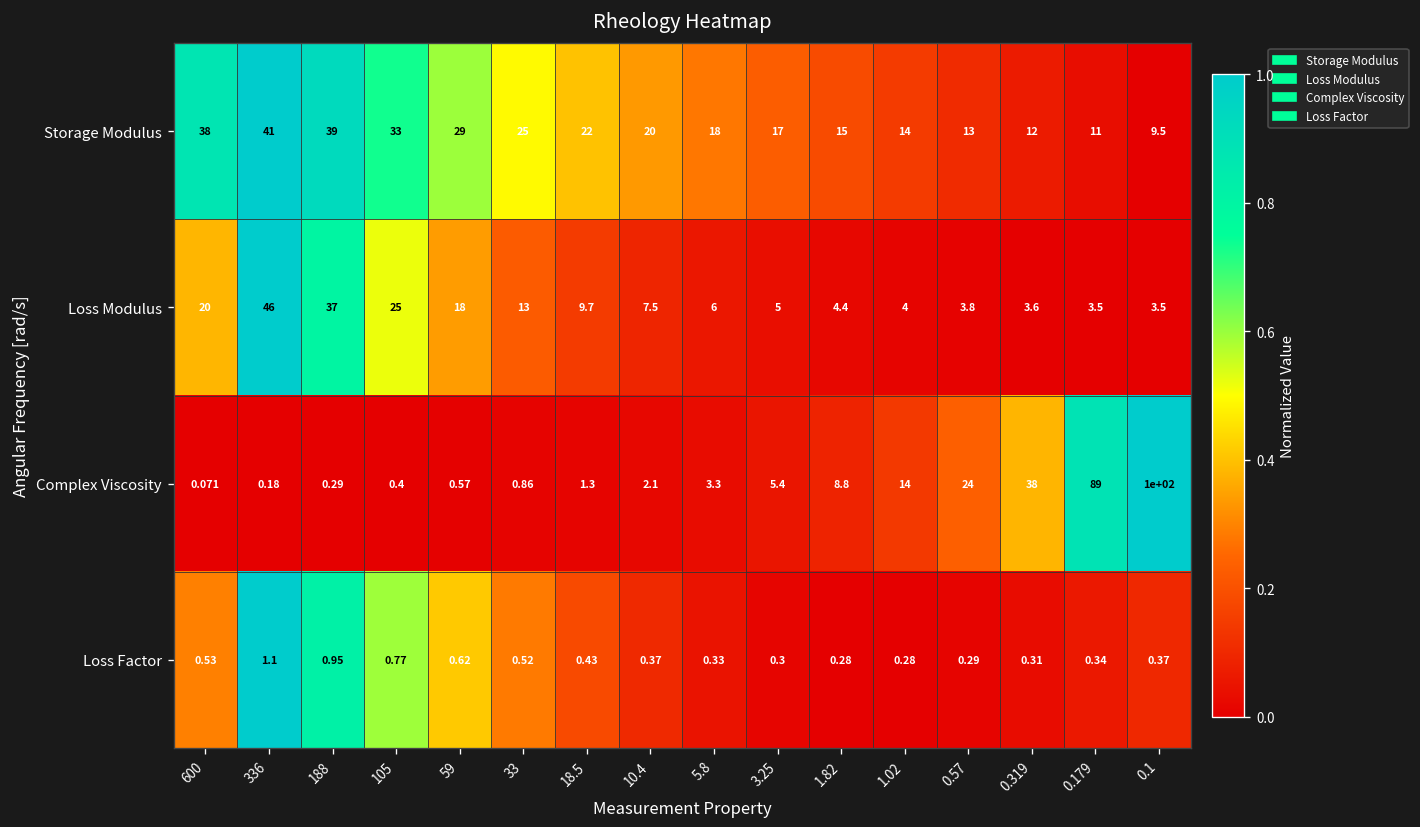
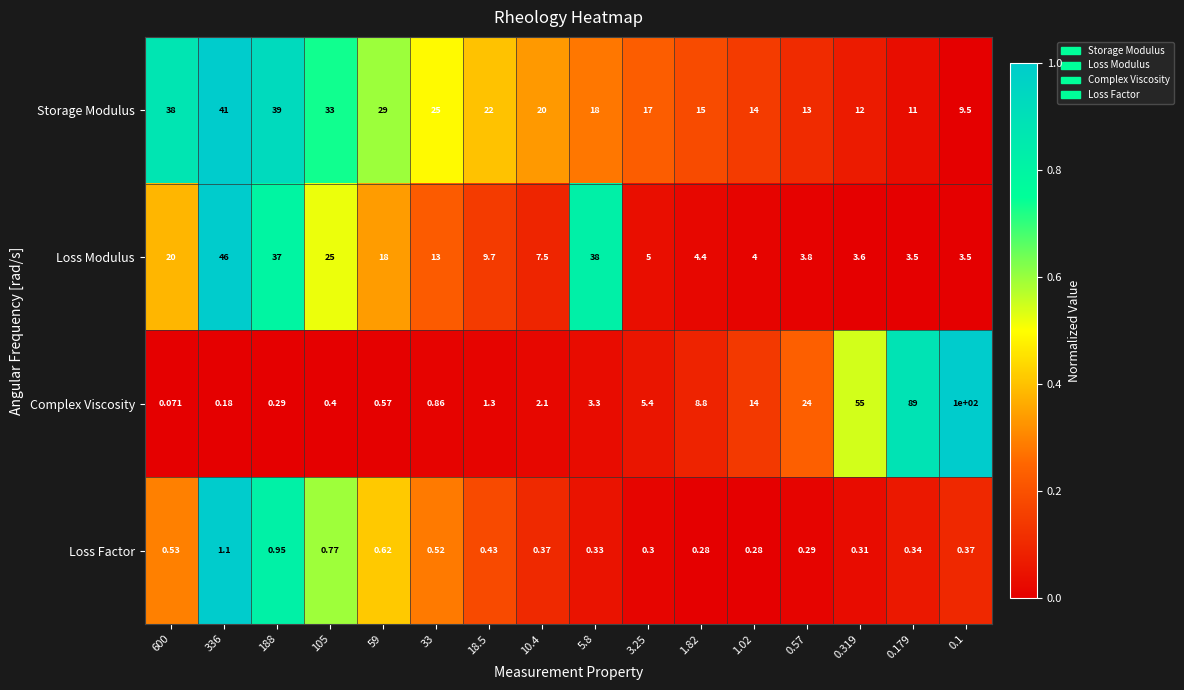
Loss Modulus, 5.8: 6 -> 38
Complex Viscosity, 0.319: 38 -> 55
